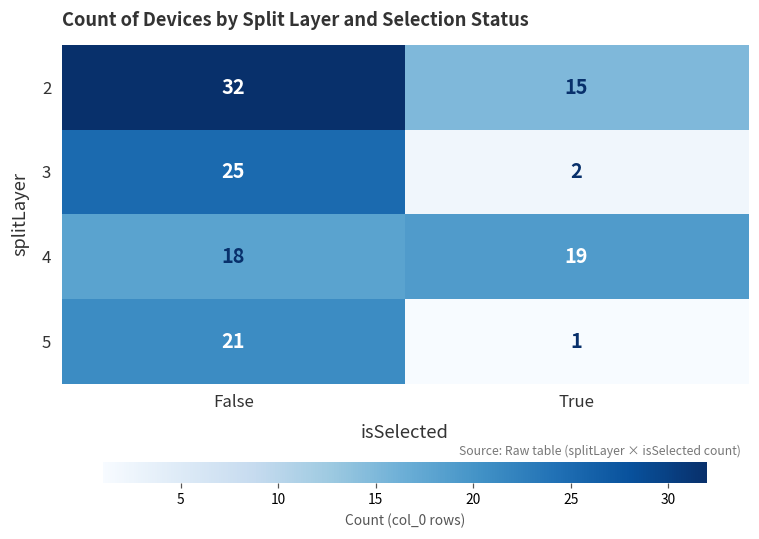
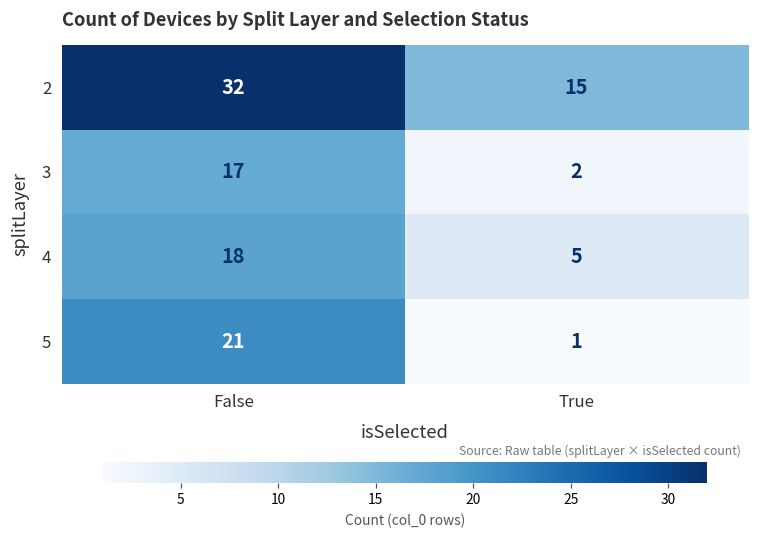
3, False: 25 -> 17
4, True: 19 -> 5
